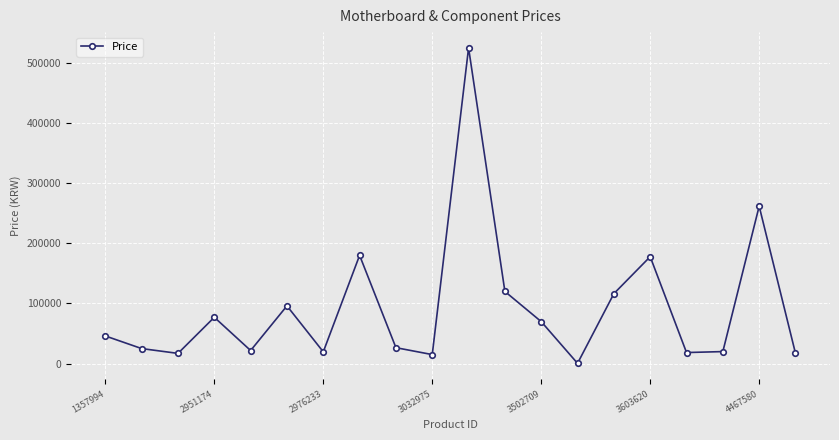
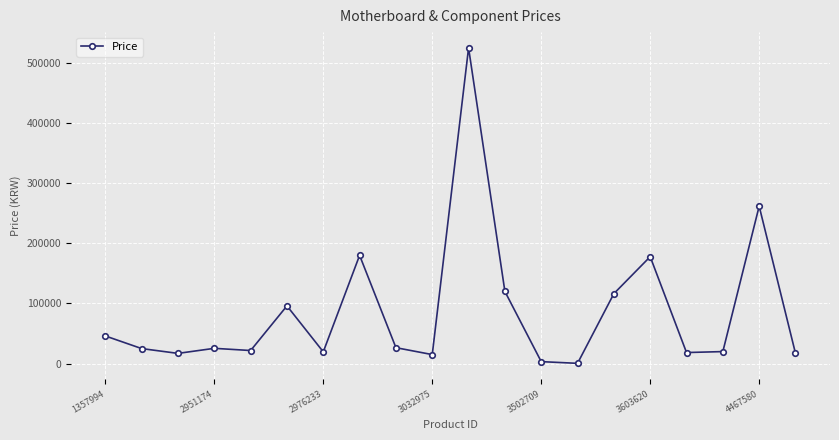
2951174: 80000 -> 30000
3502709: 70000 -> 0
